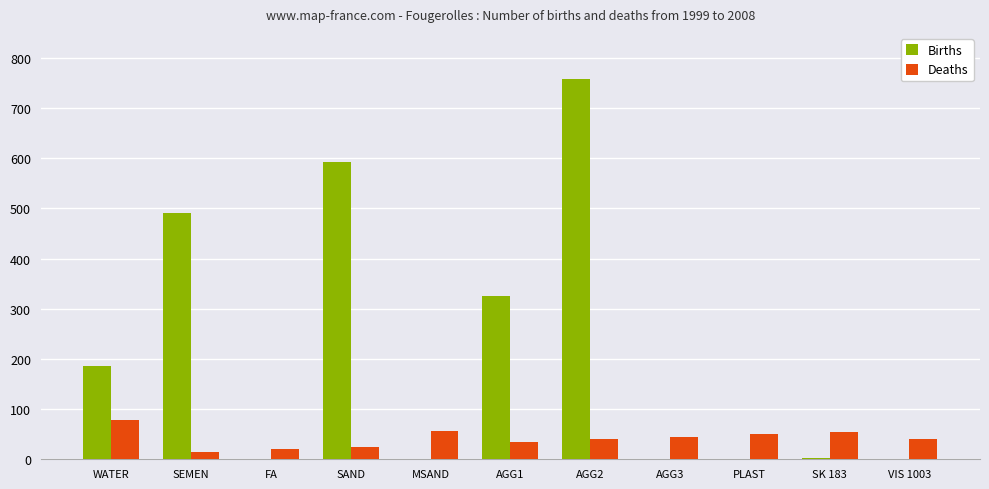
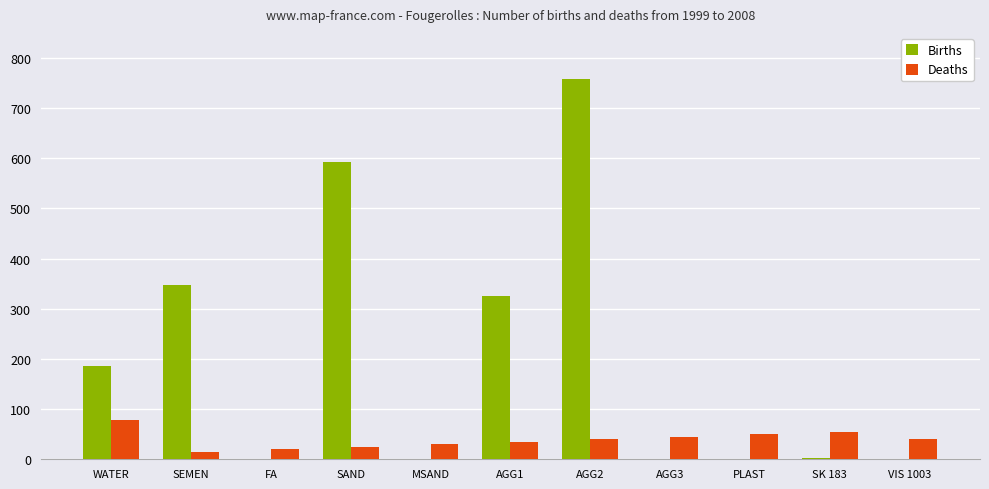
Births, SEMEN: 490 -> 350
Deaths, MSAND: 60 -> 30
